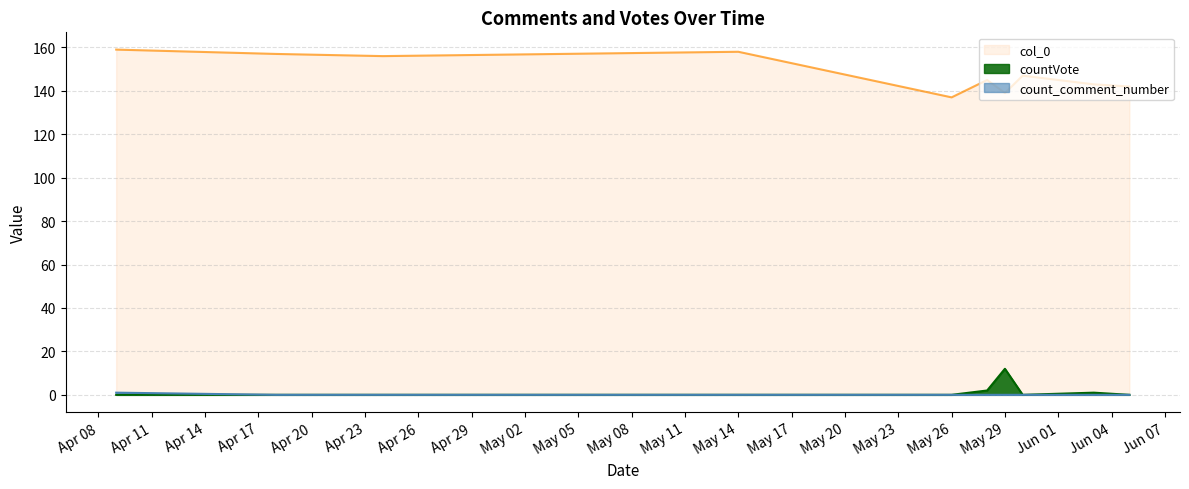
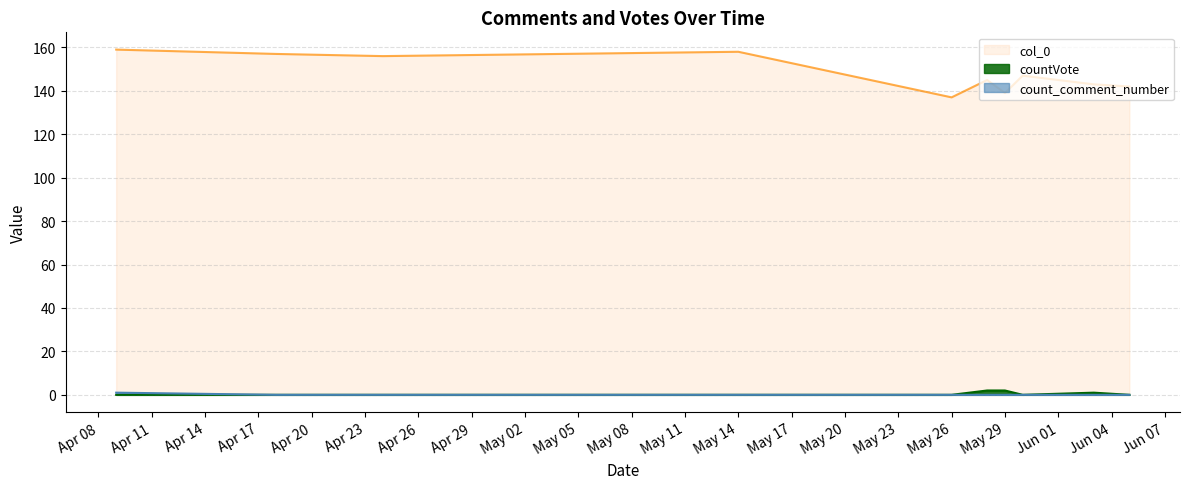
countVote, May 29: 12 -> 2
